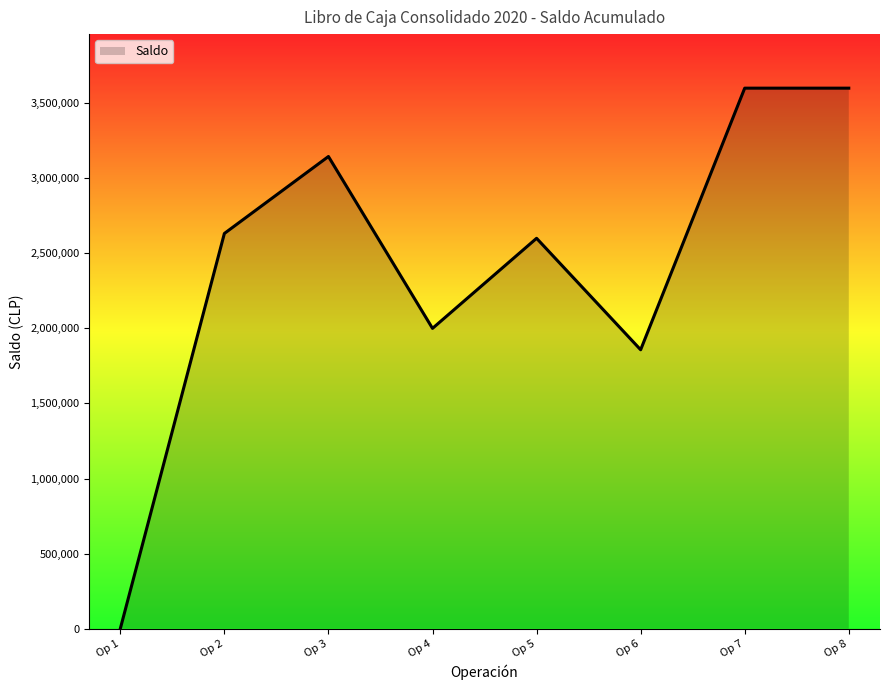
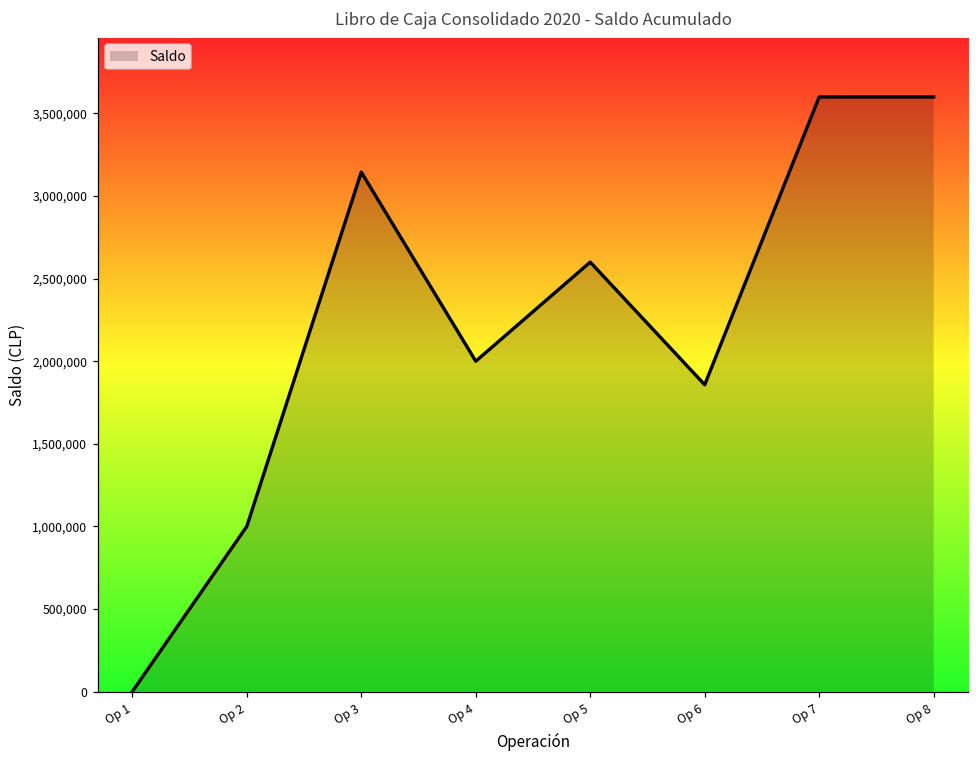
Op 2: 2,630,000 -> 1,000,000
